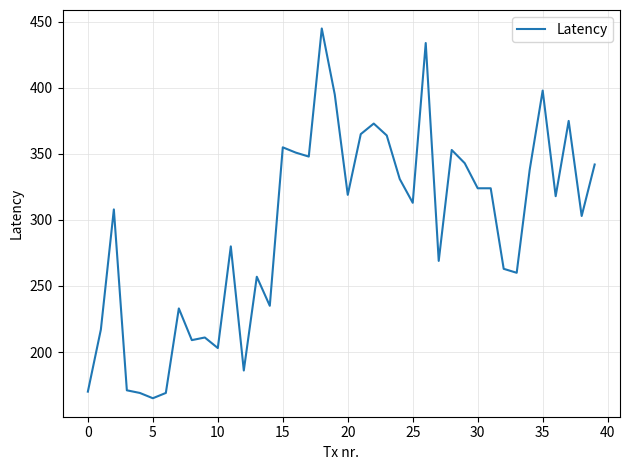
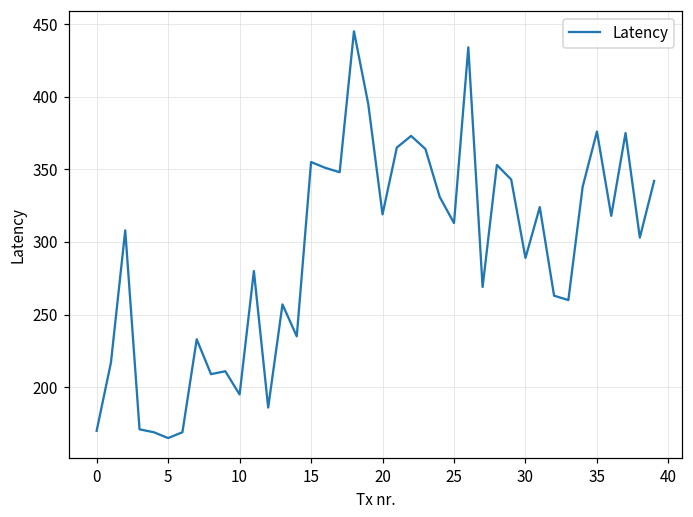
10: 203 -> 195
30: 324 -> 289
35: 398 -> 376
